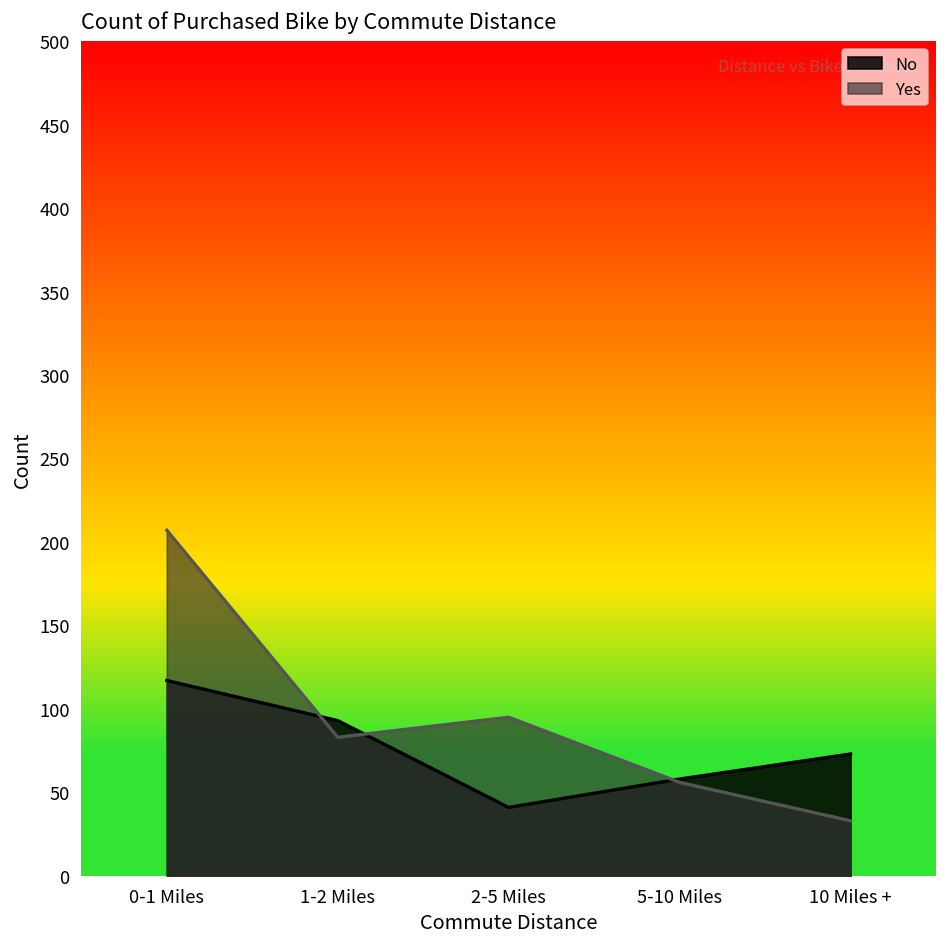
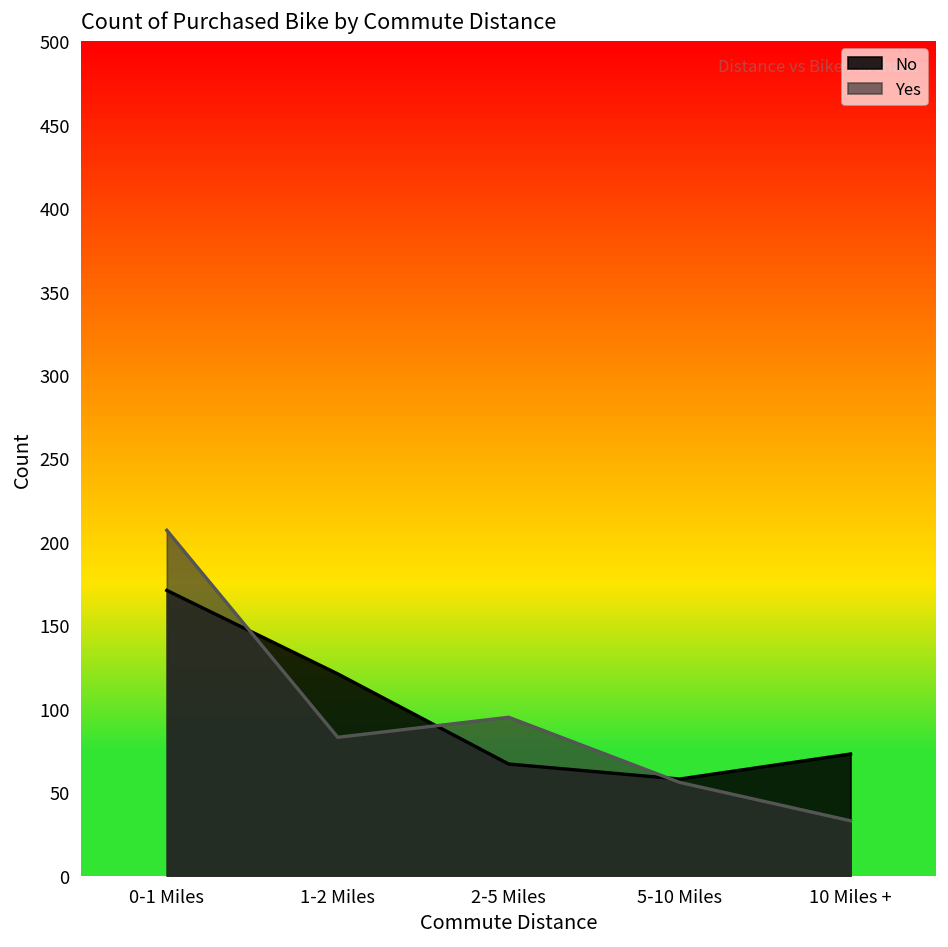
No, 0-1 Miles: 117 -> 171
No, 1-2 Miles: 93 -> 121
No, 2-5 Miles: 41 -> 67
